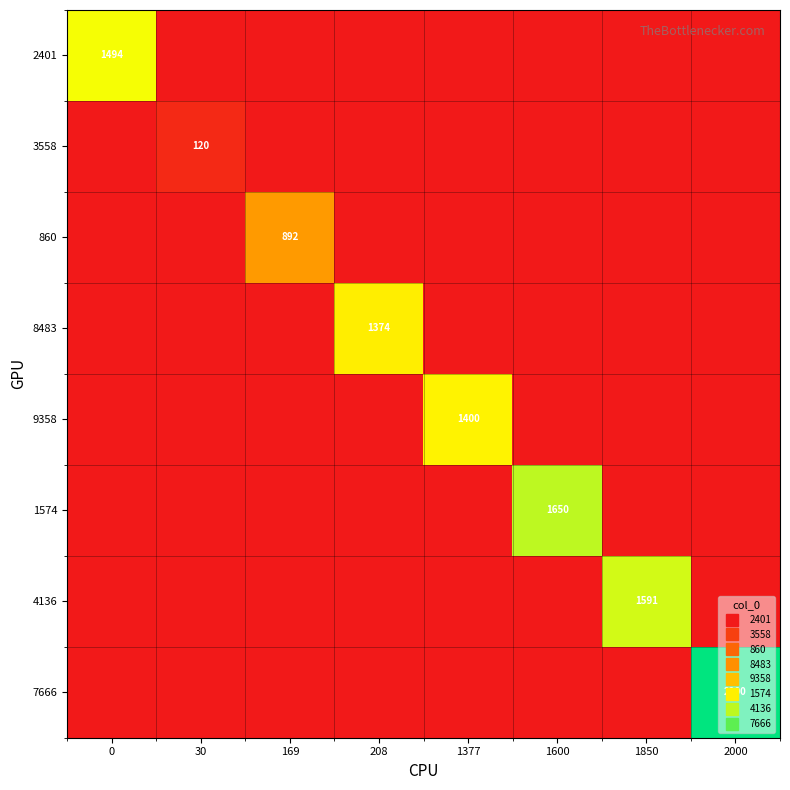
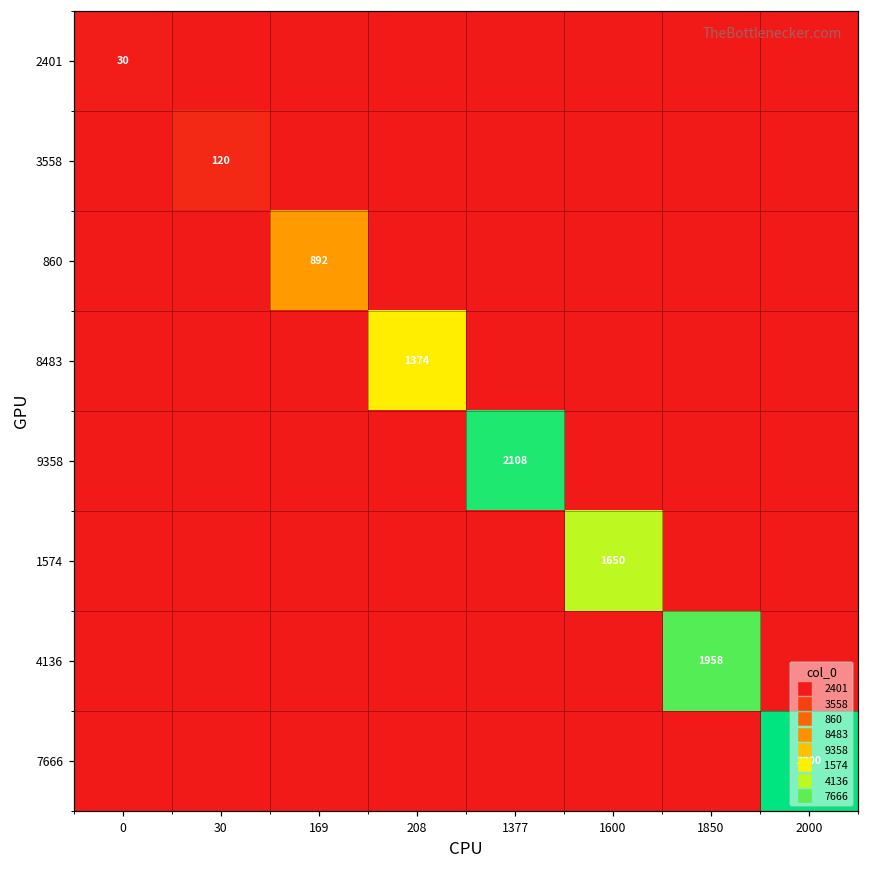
2401, 0: 1494 -> 30
9358, 1377: 1400 -> 2108
4136, 1850: 1591 -> 1958
